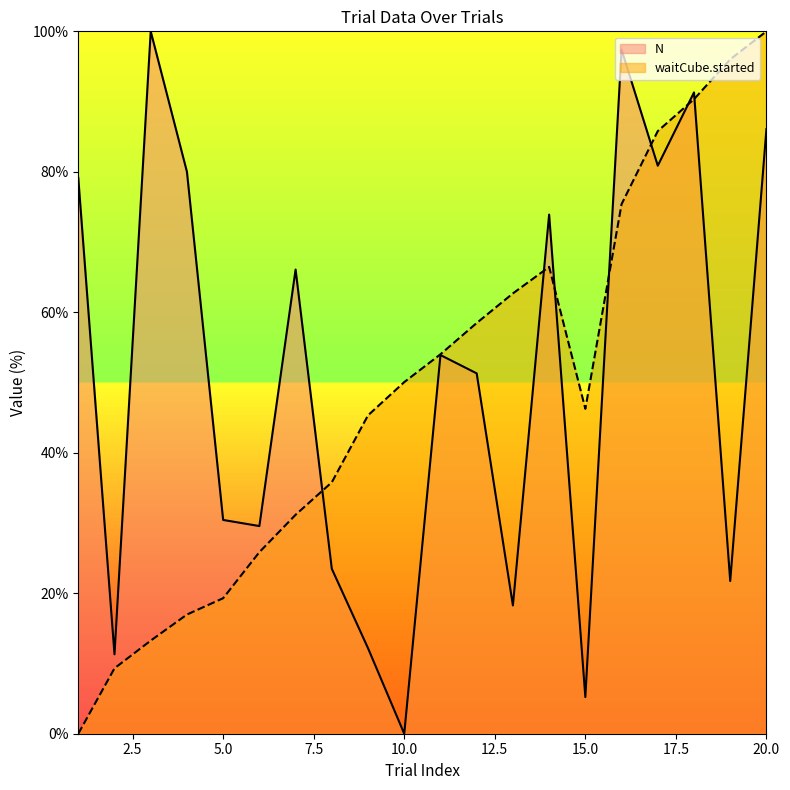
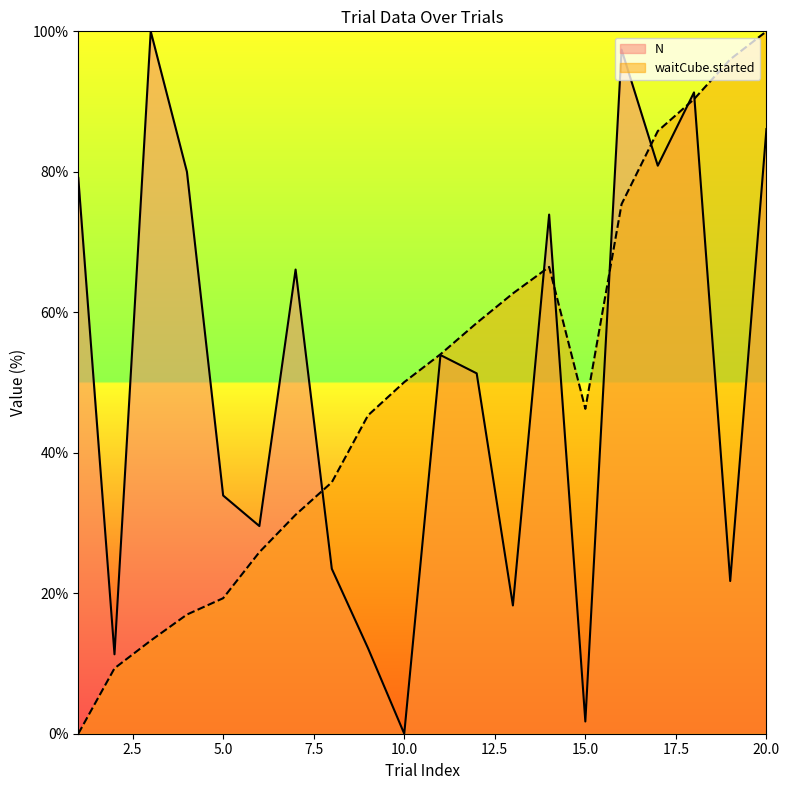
N, 5.0: 30% -> 34%
N, 15.0: 5% -> 2%
